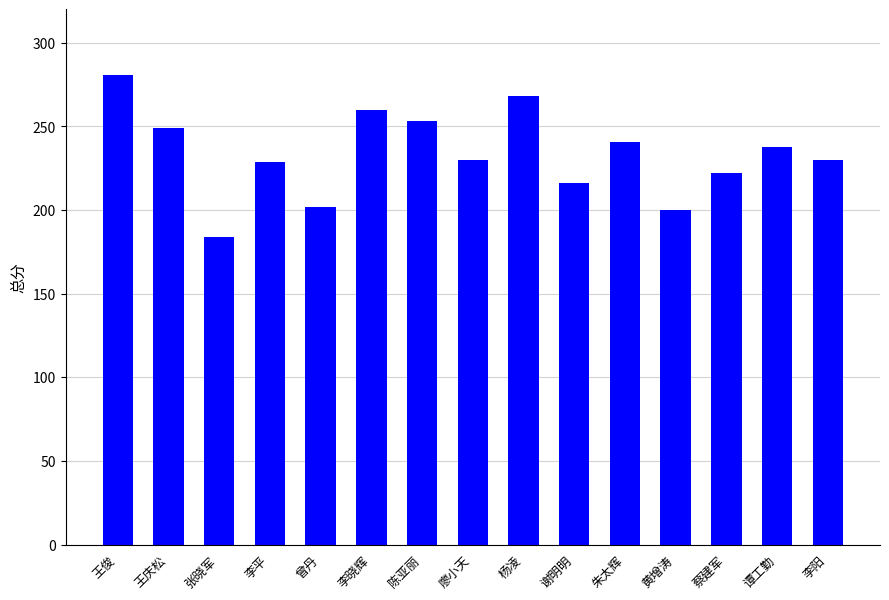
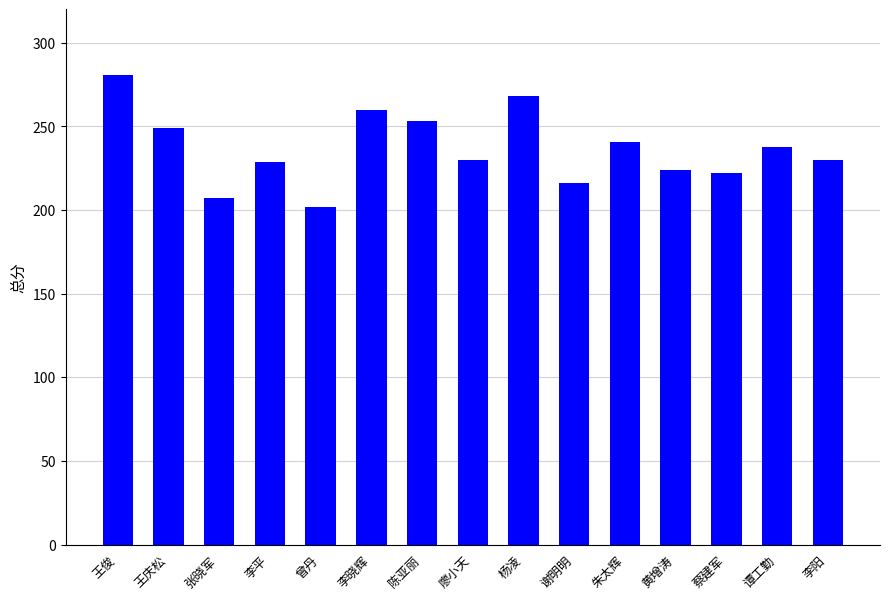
张晓军: 184 -> 207
黄增涛: 200 -> 224
